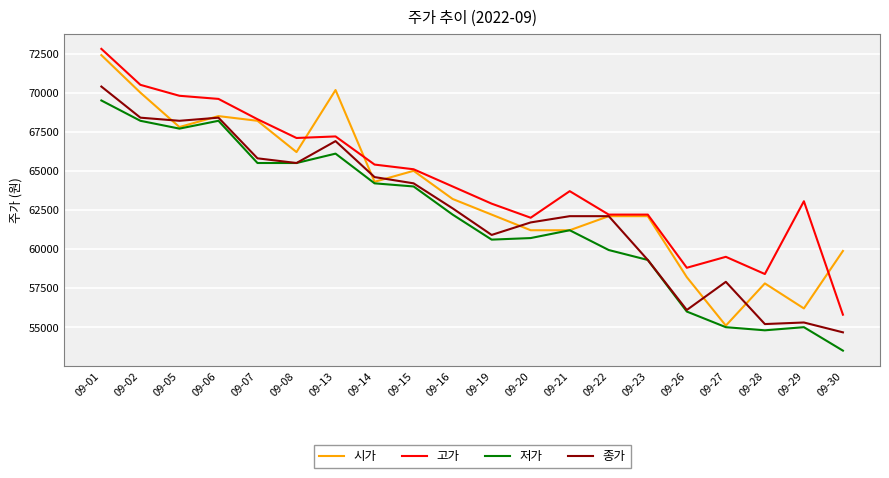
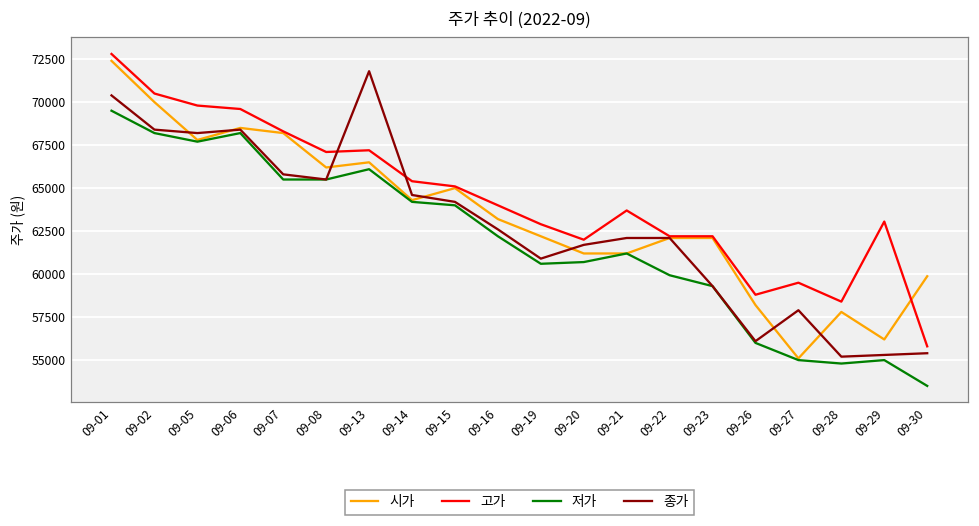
시가, 09-13: 70200 -> 66500
종가, 09-13: 66900 -> 71800
종가, 09-30: 54700 -> 55400
